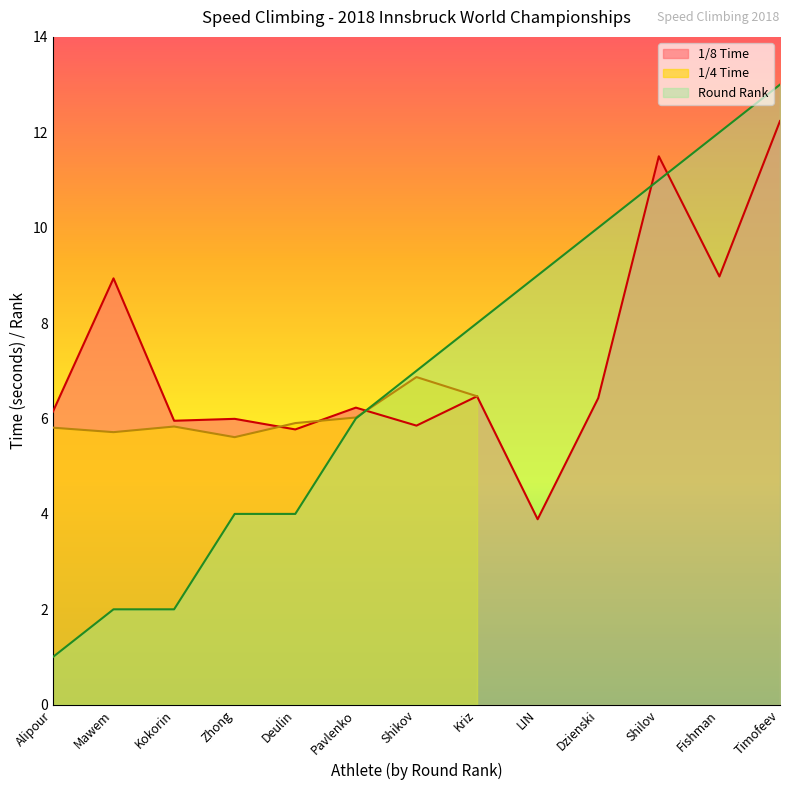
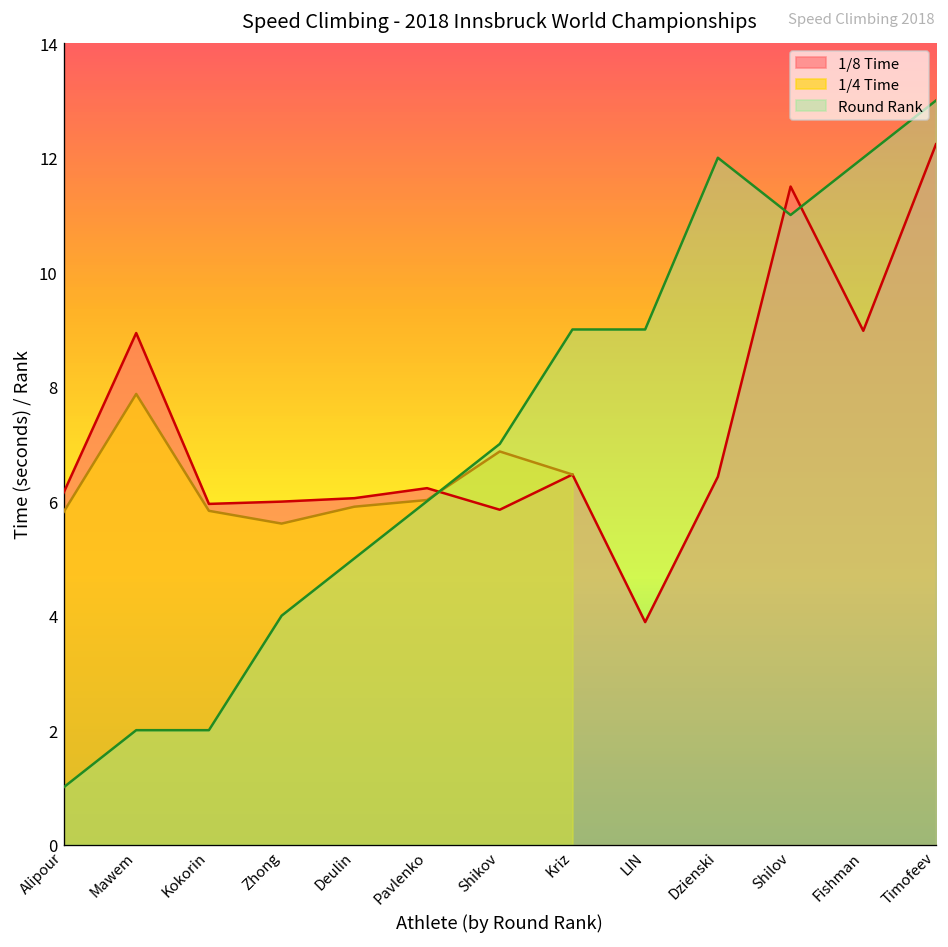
1/4 Time, Mawem: 5.7 -> 7.9
1/8 Time, Deulin: 5.8 -> 6.1
Round Rank, Deulin: 4 -> 5
Round Rank, Kriz: 8 -> 9
Round Rank, Dzienski: 10 -> 12
